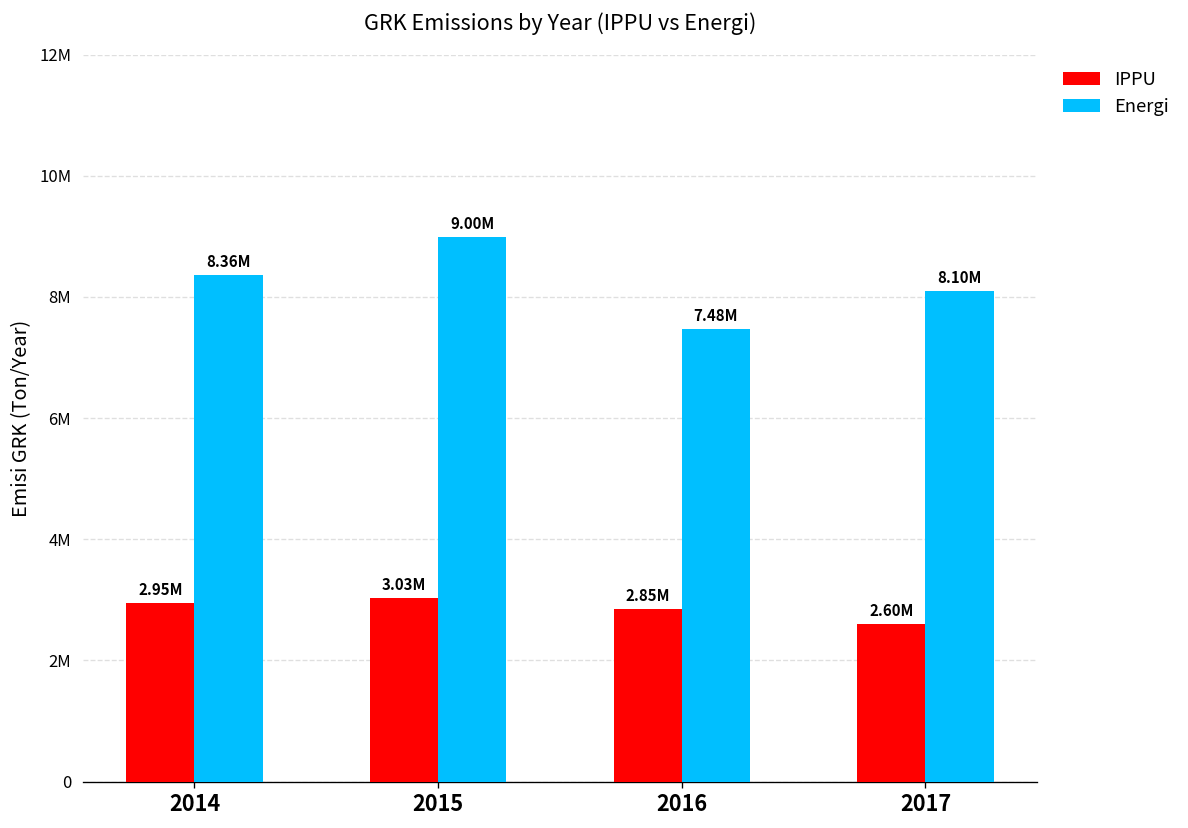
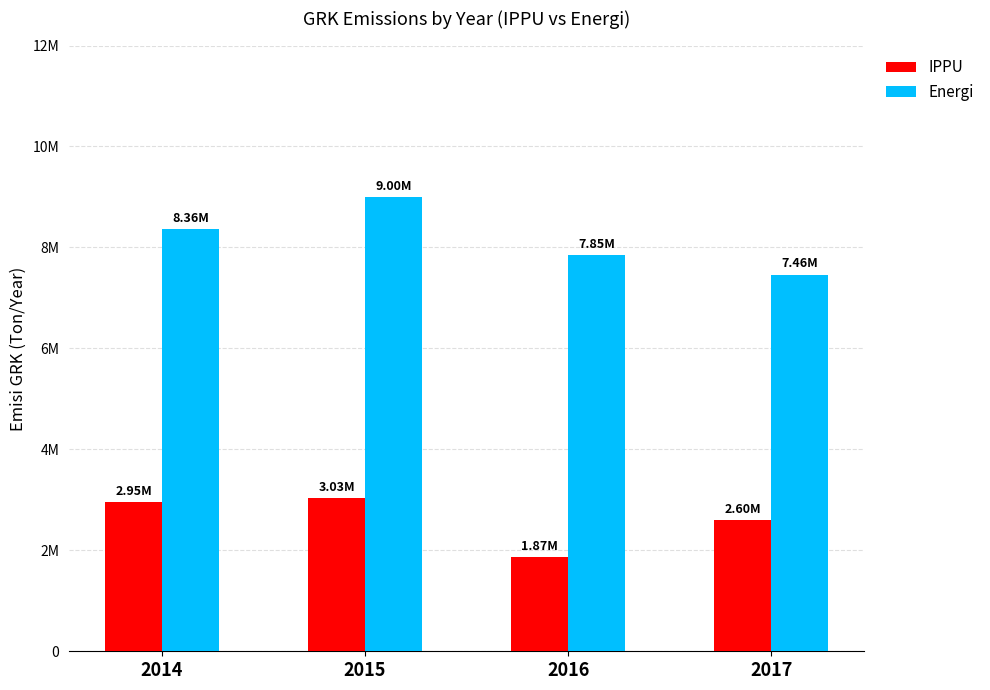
IPPU, 2016: 2.85M -> 1.87M
Energi, 2016: 7.48M -> 7.85M
Energi, 2017: 8.10M -> 7.46M
